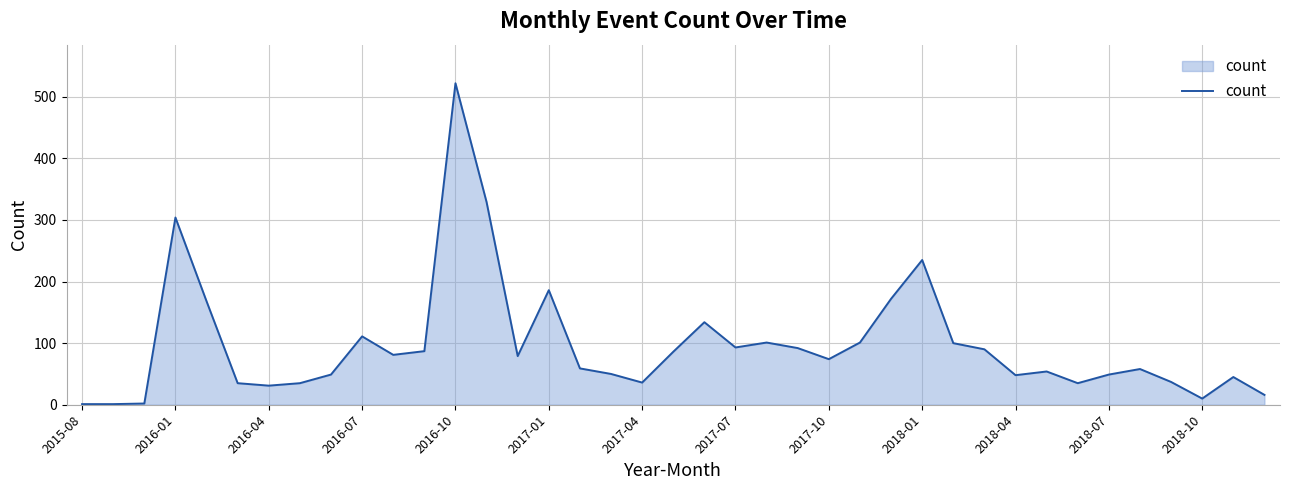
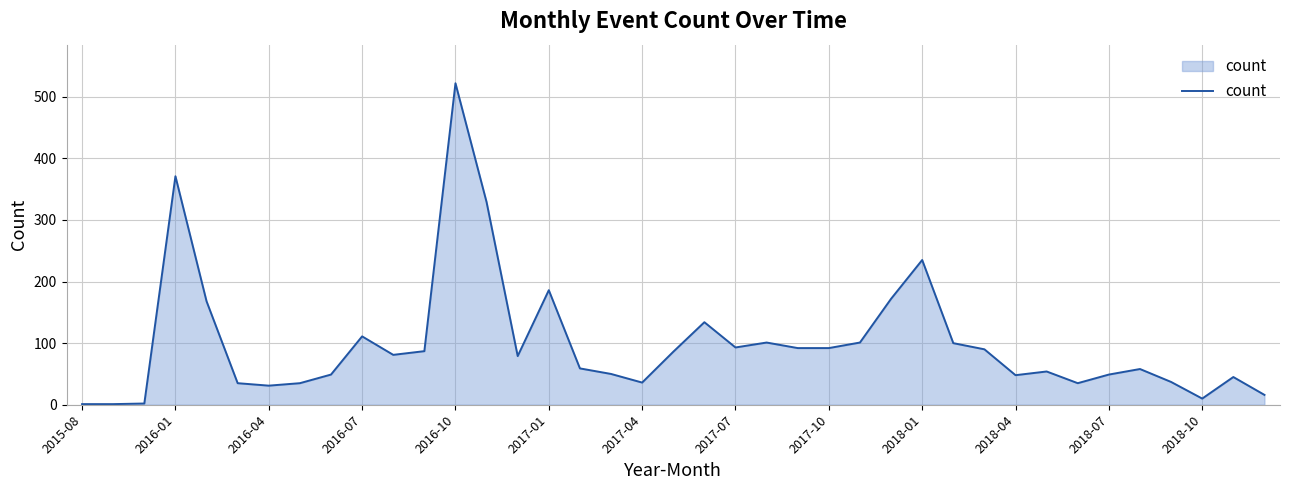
2016-01: 300 -> 370
2017-10: 70 -> 90
